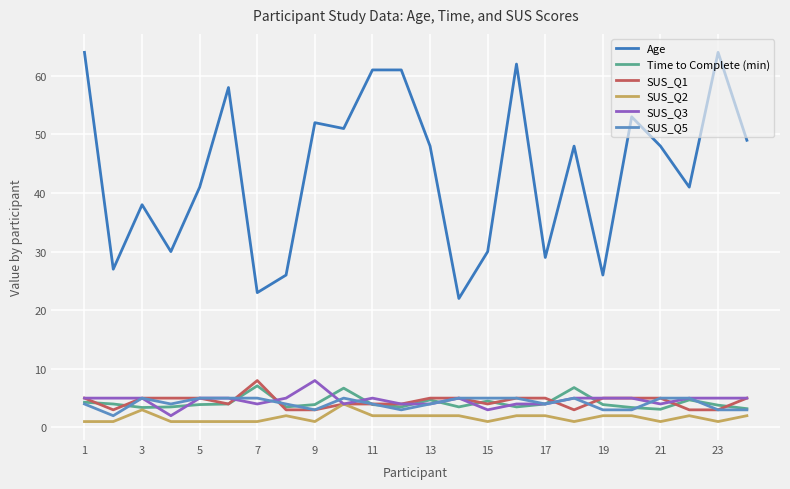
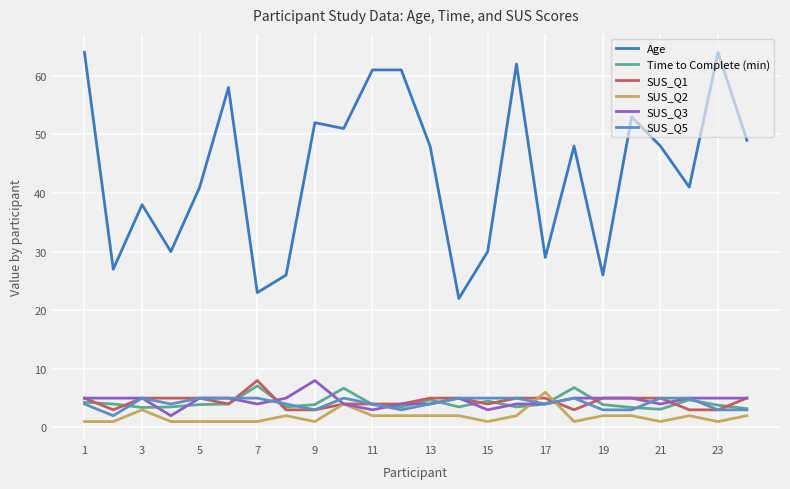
SUS_Q3, 11: 5 -> 3
SUS_Q2, 17: 2 -> 6
